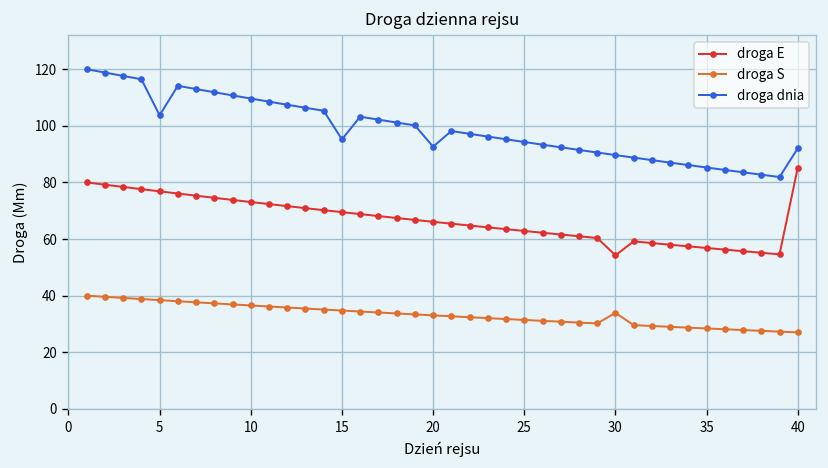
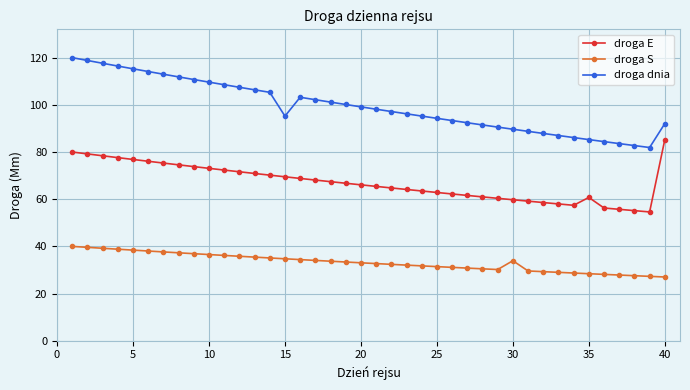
droga dnia, 5: 104 -> 115
droga dnia, 20: 93 -> 99
droga E, 30: 54 -> 60
droga E, 35: 57 -> 61
